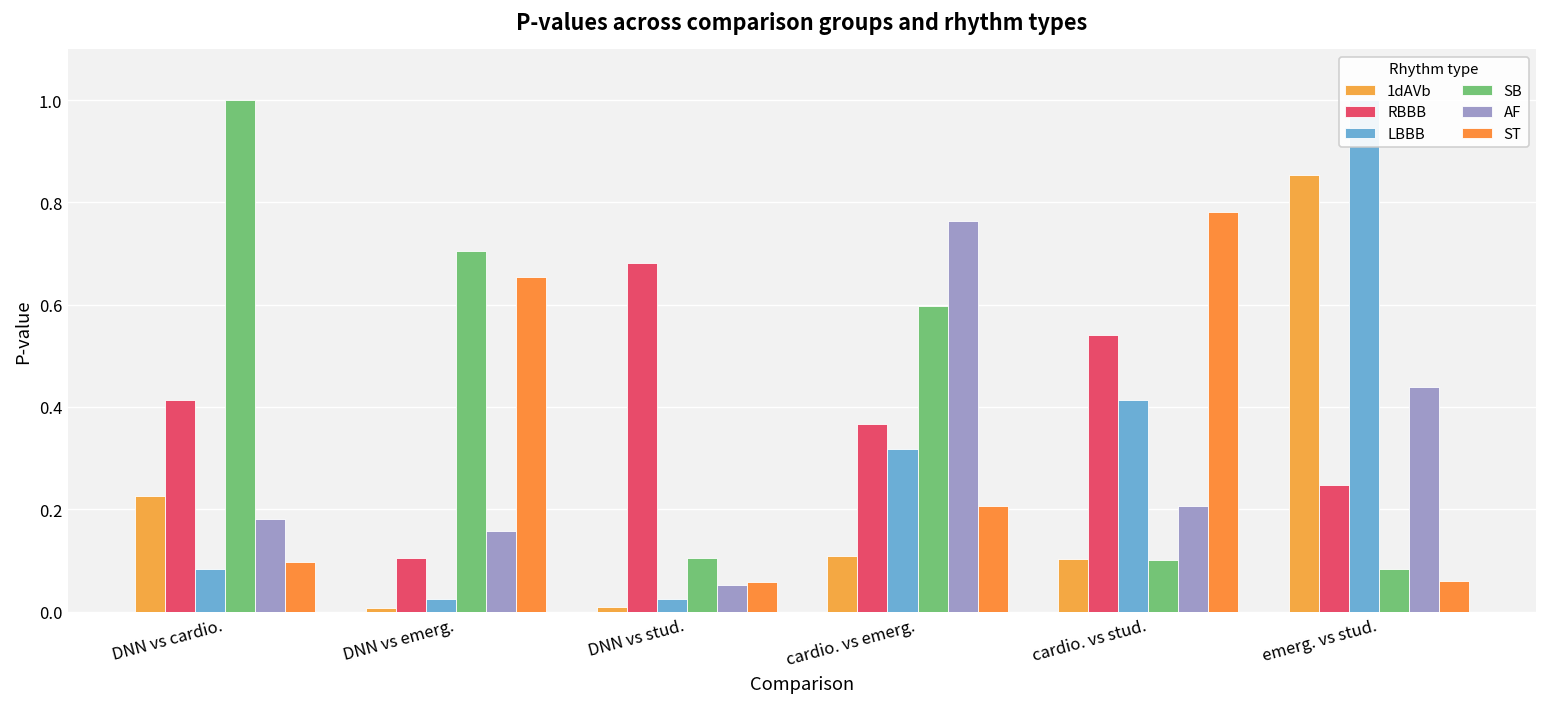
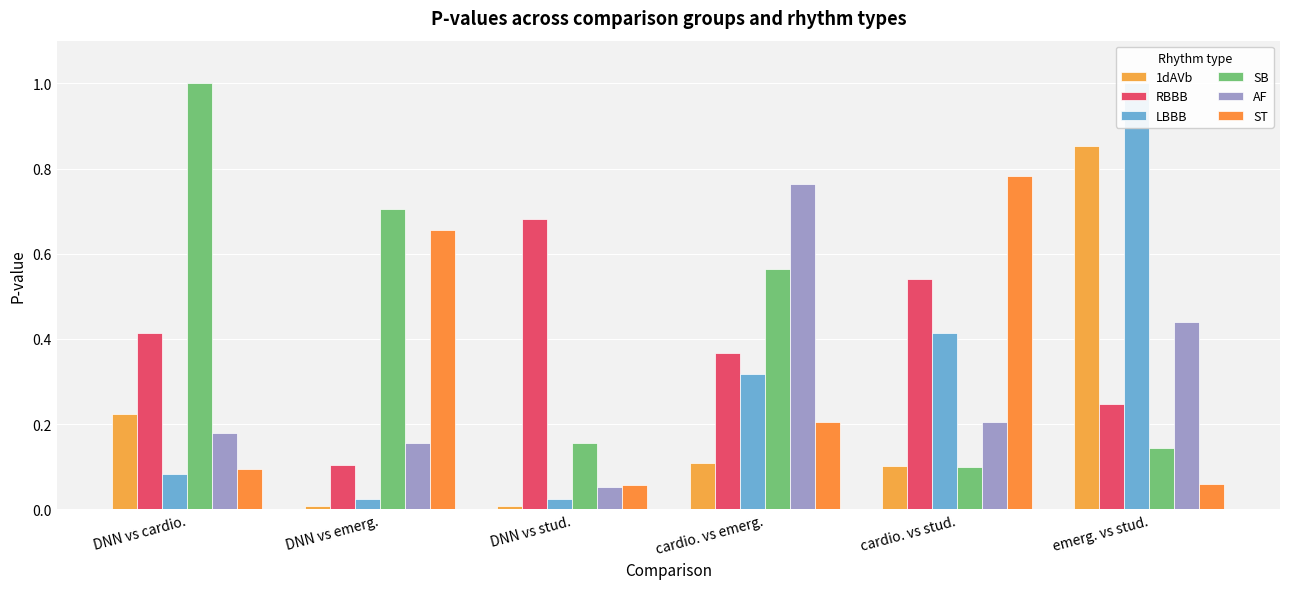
SB, DNN vs stud.: 0.10 -> 0.16
SB, cardio. vs emerg.: 0.60 -> 0.56
SB, emerg. vs stud.: 0.08 -> 0.14
